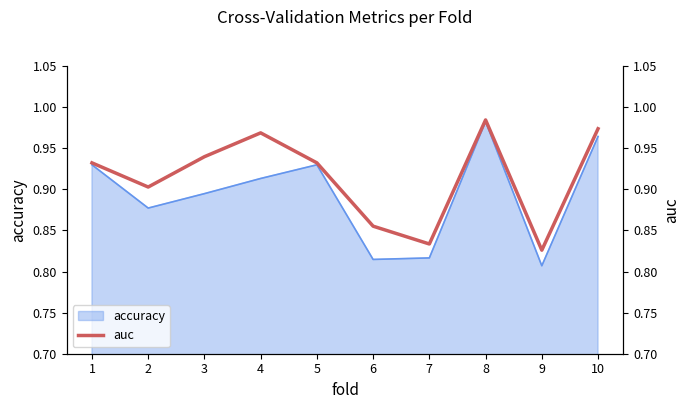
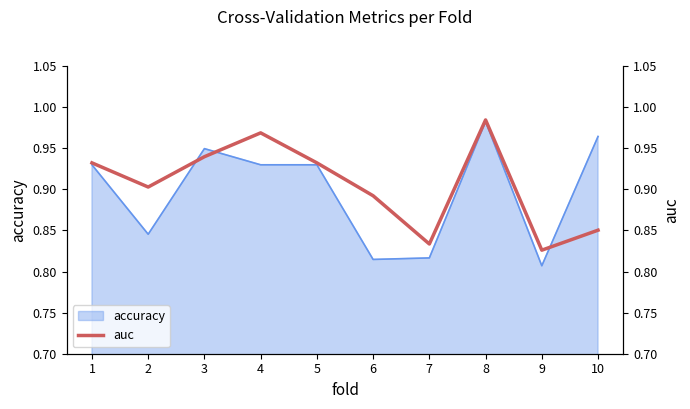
accuracy, 2: 0.88 -> 0.85
accuracy, 3: 0.89 -> 0.95
accuracy, 4: 0.91 -> 0.93
auc, 6: 0.86 -> 0.89
auc, 10: 0.97 -> 0.85
